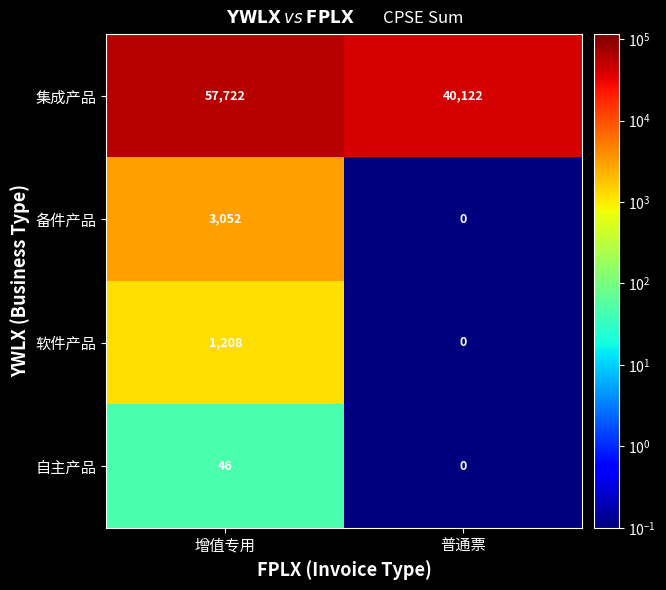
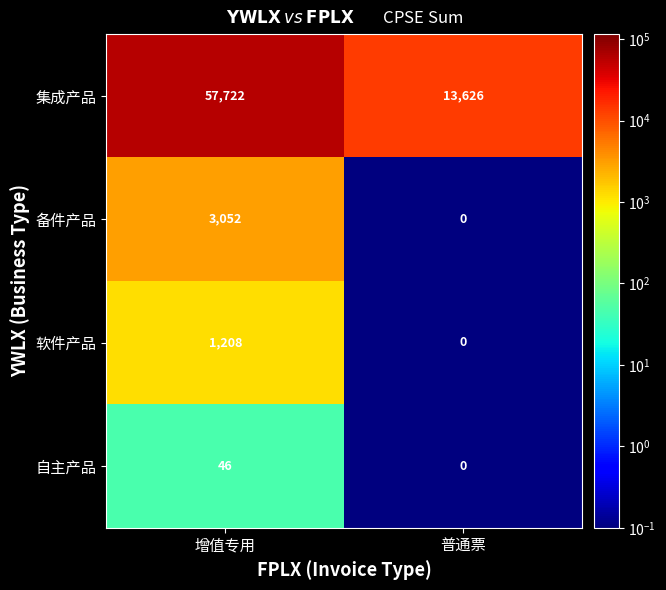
集成产品, 普通票: 40,122 -> 13,626
